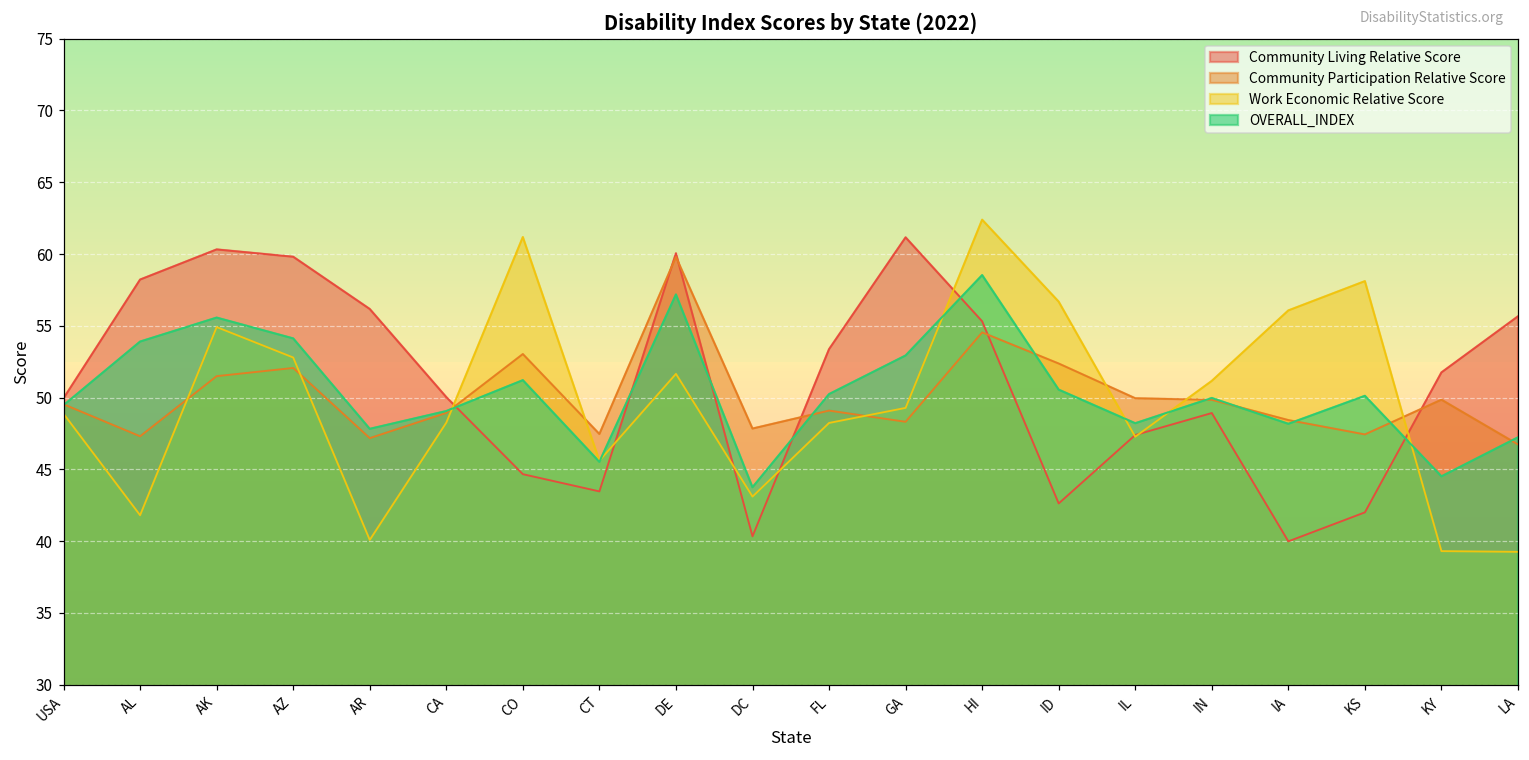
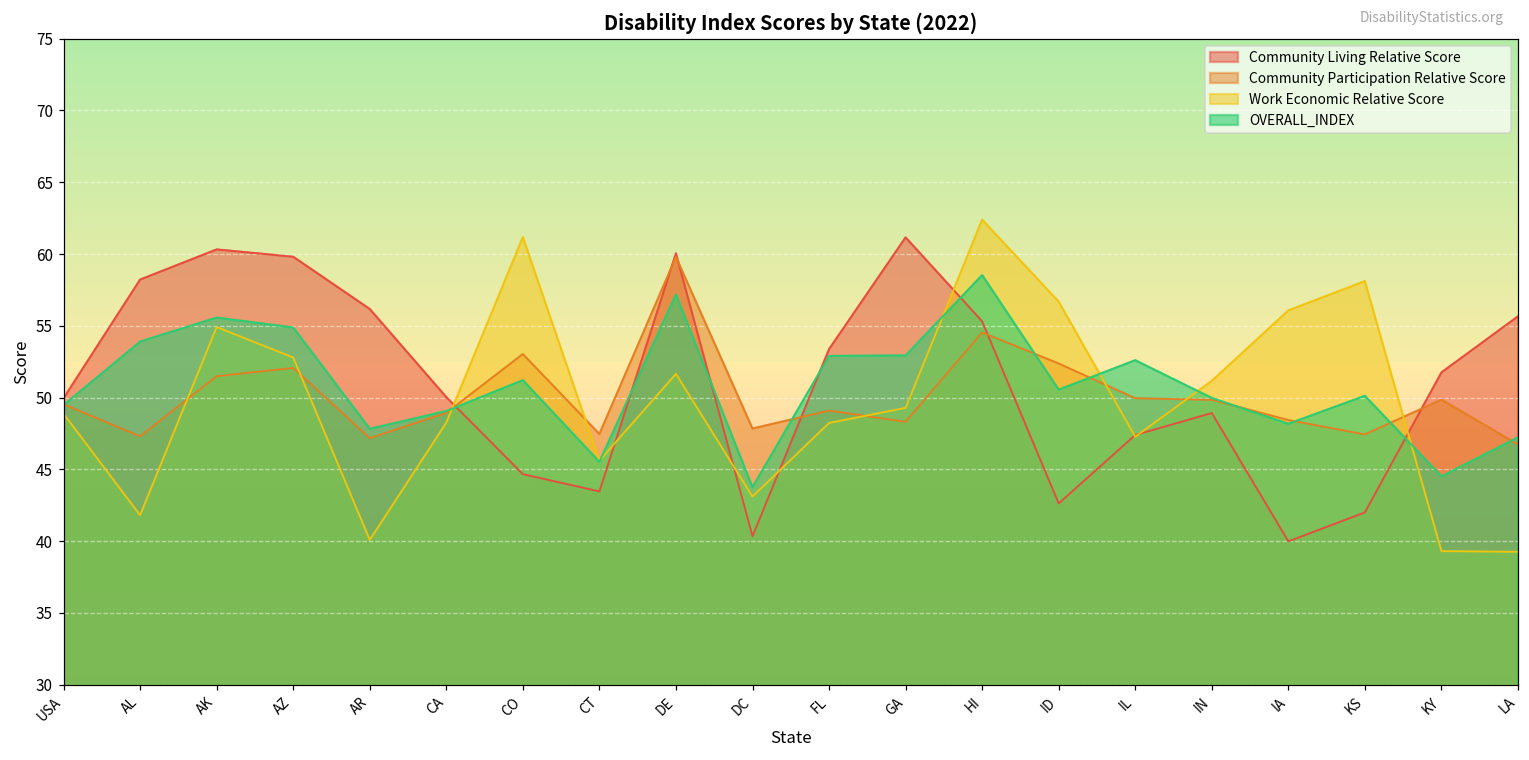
OVERALL_INDEX, AZ: 54.1 -> 54.9
OVERALL_INDEX, FL: 50.2 -> 52.9
OVERALL_INDEX, IL: 48.2 -> 52.6
